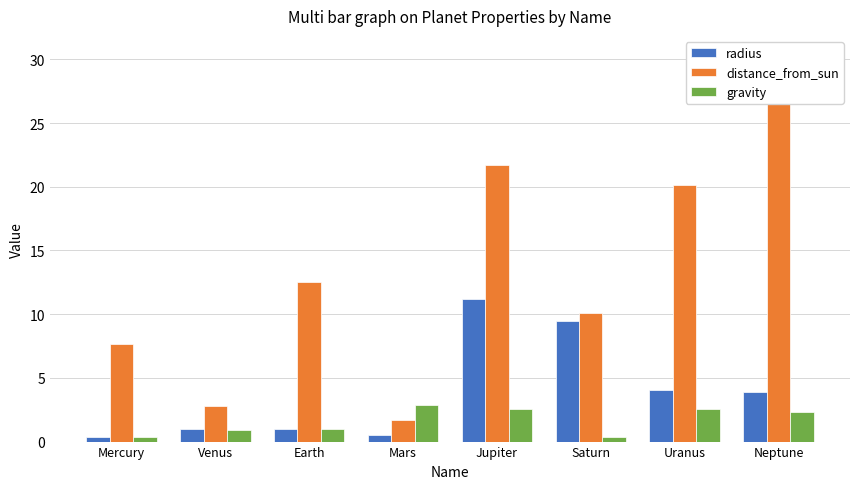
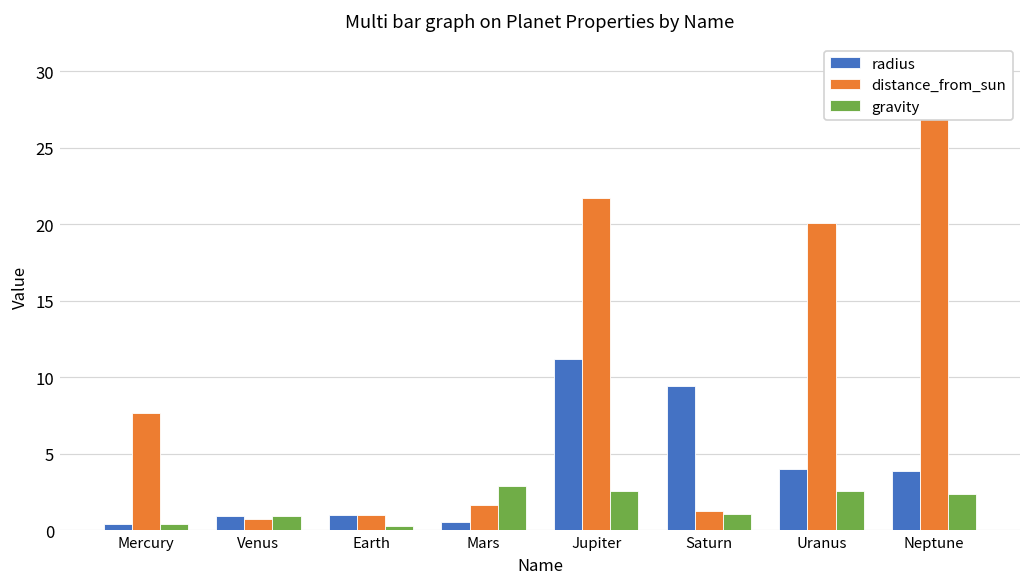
distance_from_sun, Venus: 2.8 -> 0.7
distance_from_sun, Earth: 12.5 -> 1.0
gravity, Earth: 1.0 -> 0.3
distance_from_sun, Saturn: 10.1 -> 1.2
gravity, Saturn: 0.4 -> 1.1
